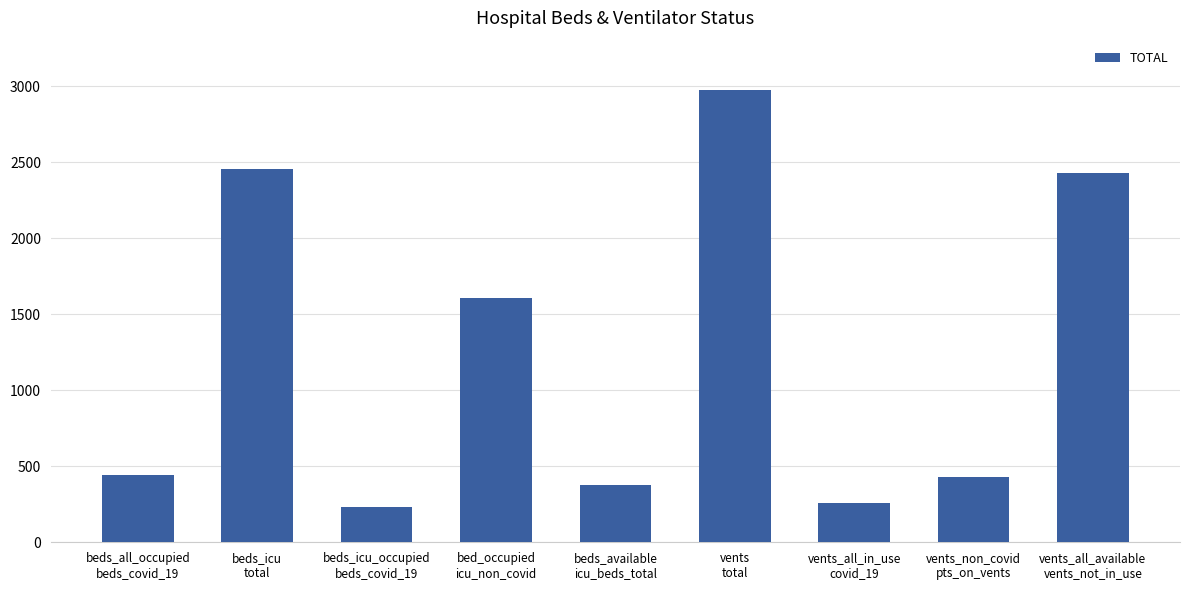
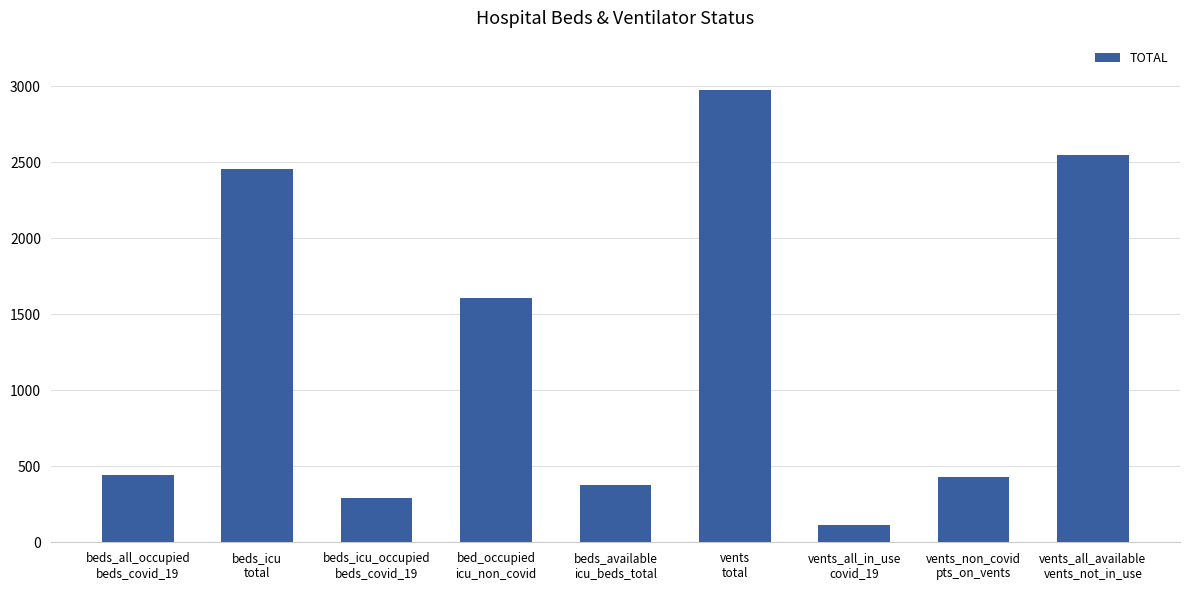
beds_icu_occupied beds_covid_19: 230 -> 290
vents_all_in_use covid_19: 260 -> 110
vents_all_available vents_not_in_use: 2430 -> 2550
